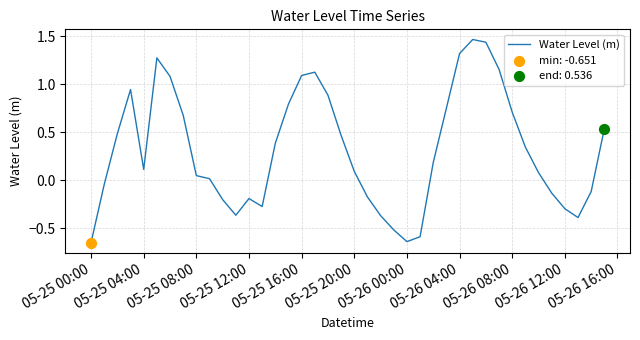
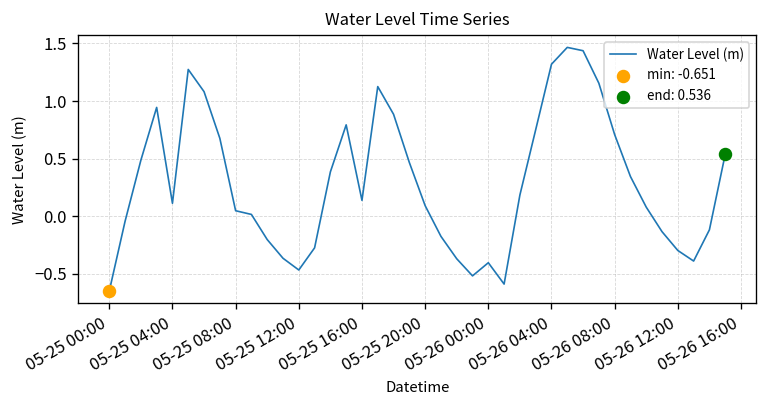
Water Level (m), 05-25 12:00: -0.2 -> -0.5
Water Level (m), 05-25 16:00: 1.1 -> 0.1
Water Level (m), 05-26 00:00: -0.6 -> -0.4
